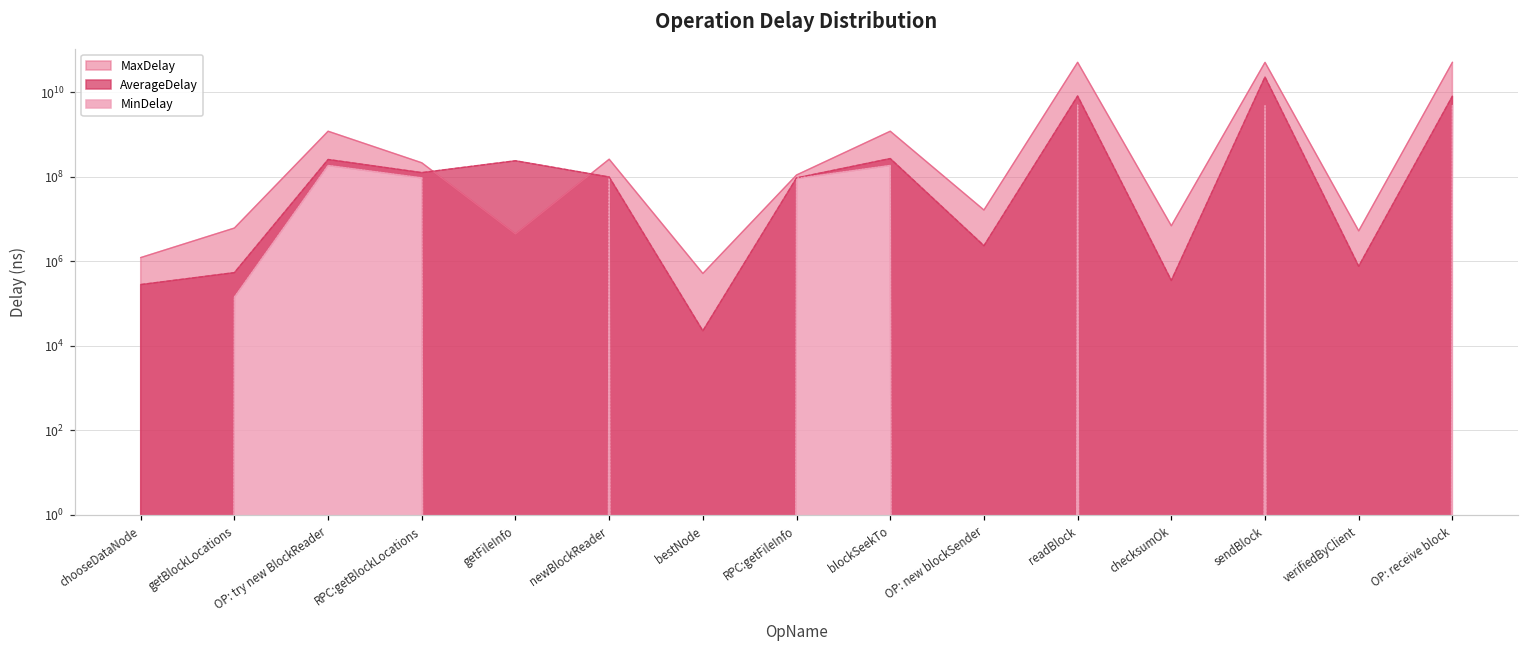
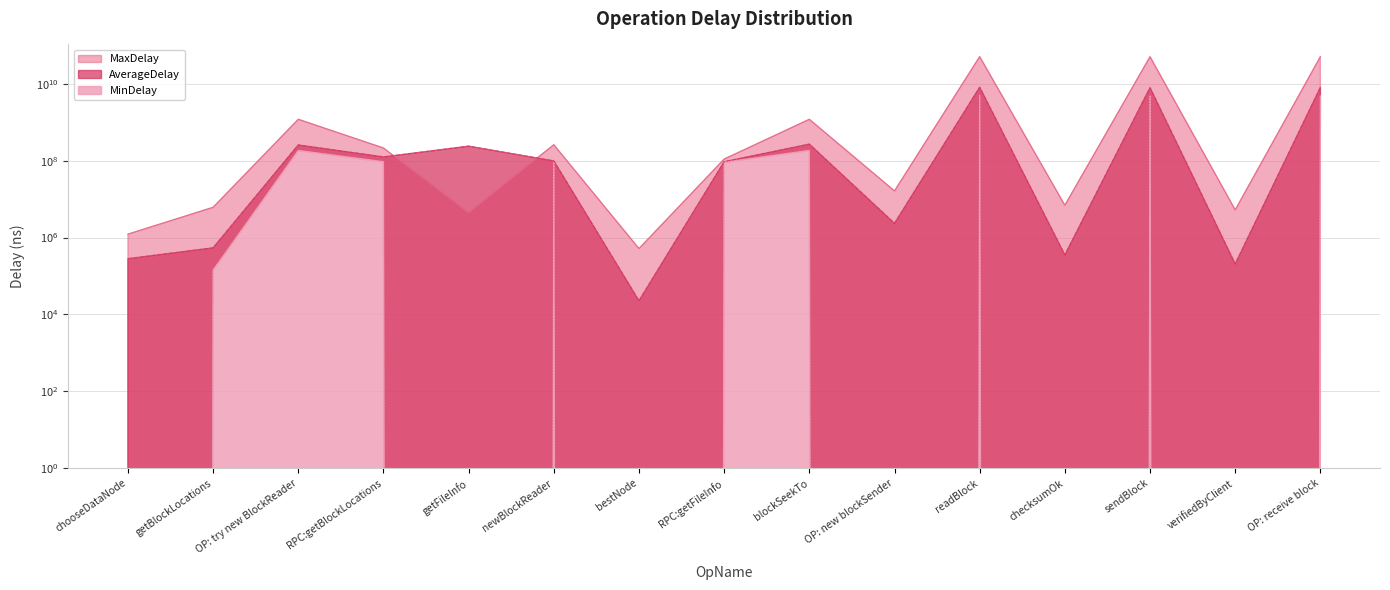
AverageDelay, sendBlock: 20000000000 -> 8000000000
AverageDelay, verifiedByClient: 800000 -> 200000
